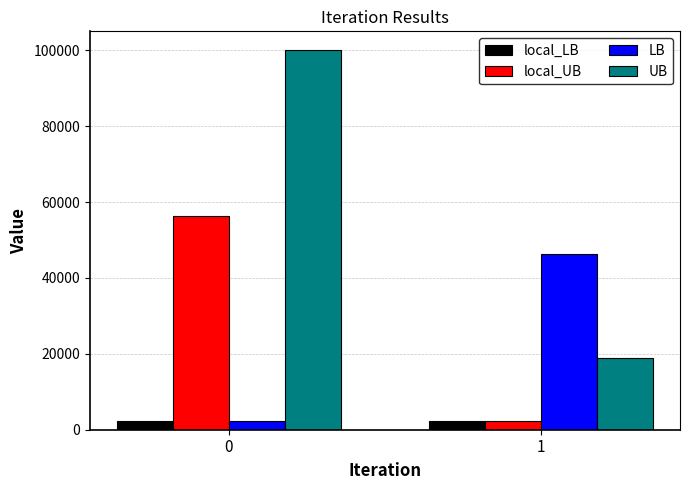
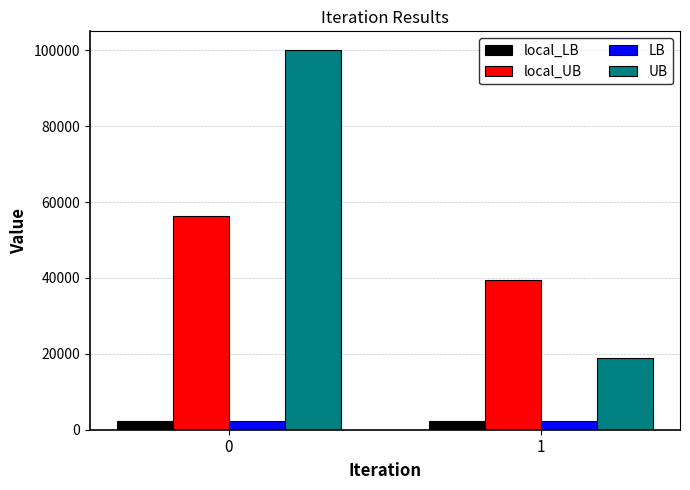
local_UB, 1: 2000 -> 40000
LB, 1: 46000 -> 2000
